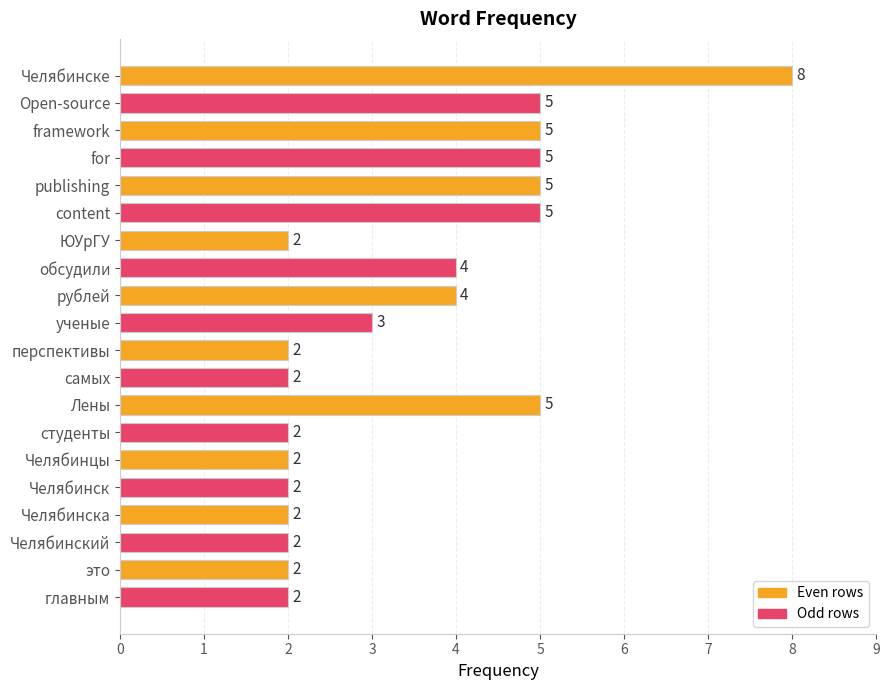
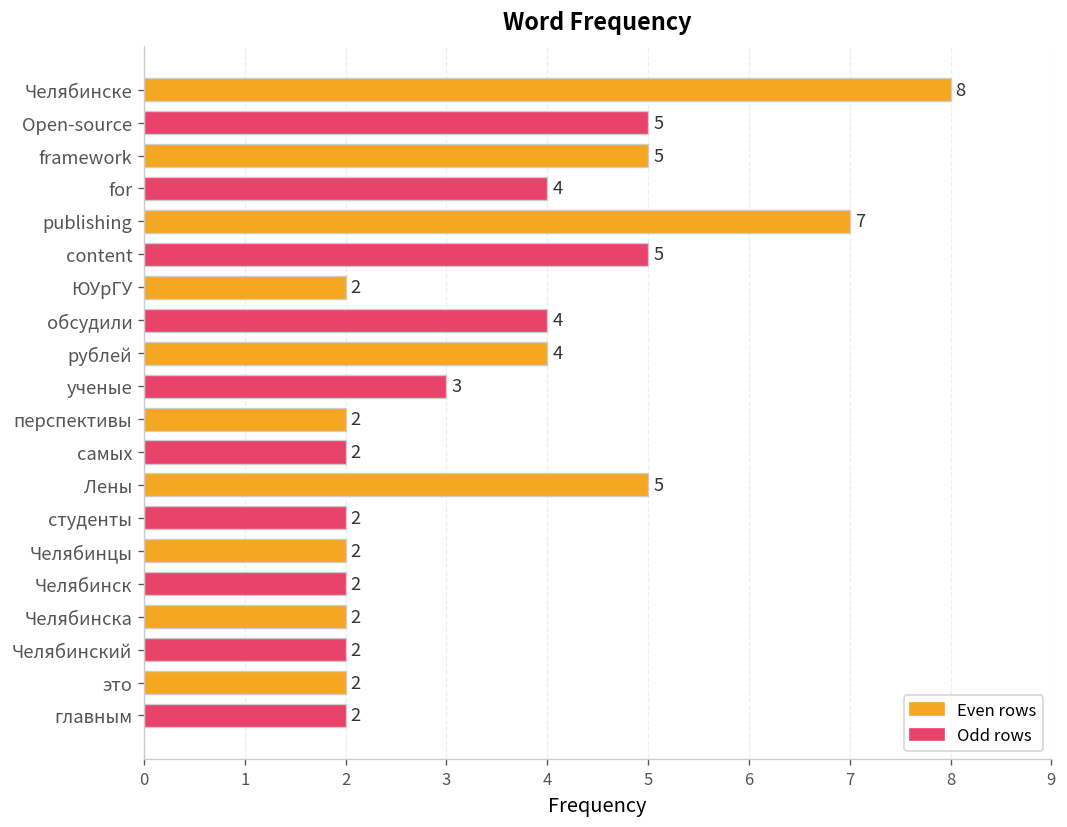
for: 5 -> 4
publishing: 5 -> 7
